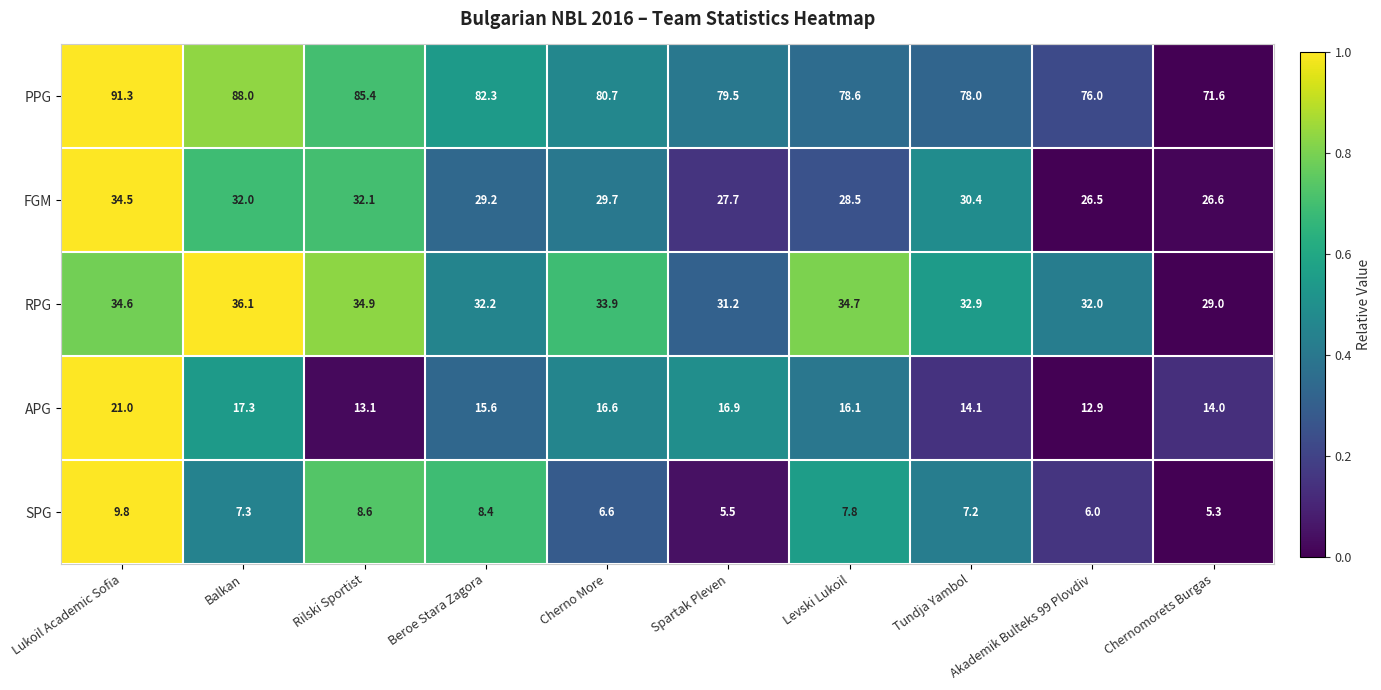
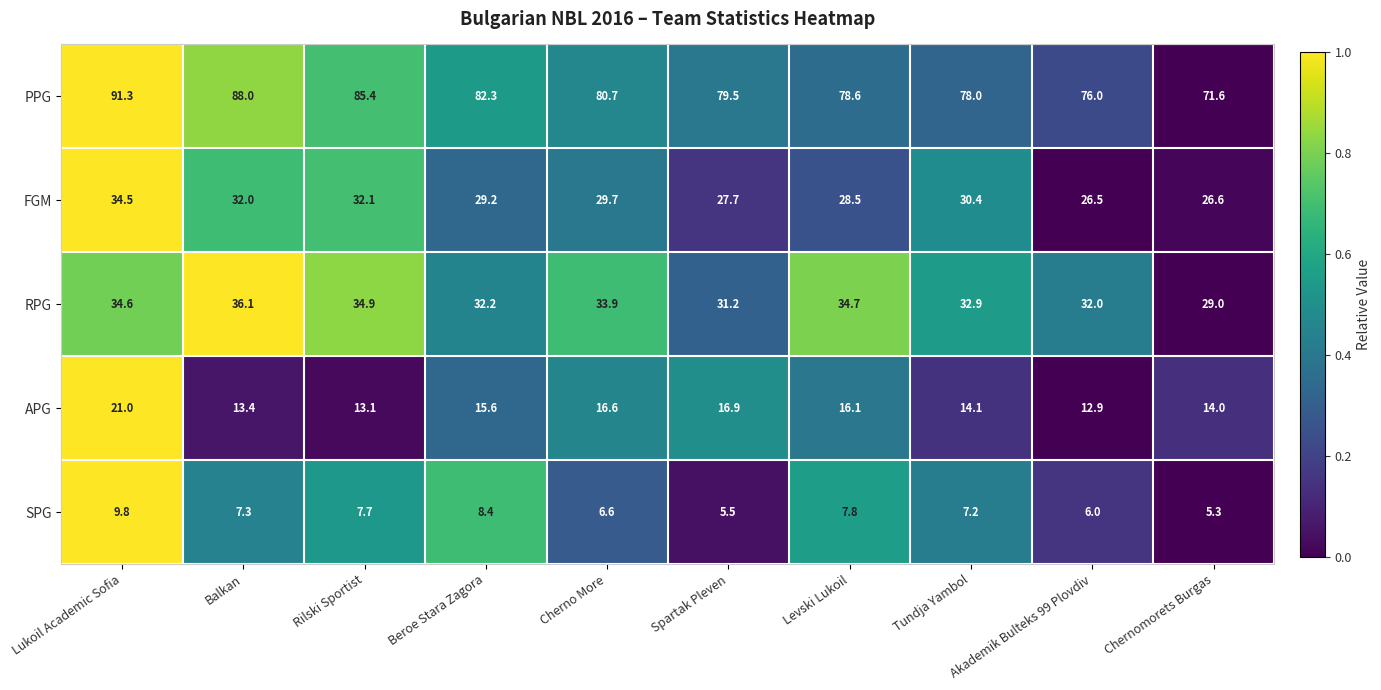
APG, Balkan: 17.3 -> 13.4
SPG, Rilski Sportist: 8.6 -> 7.7
